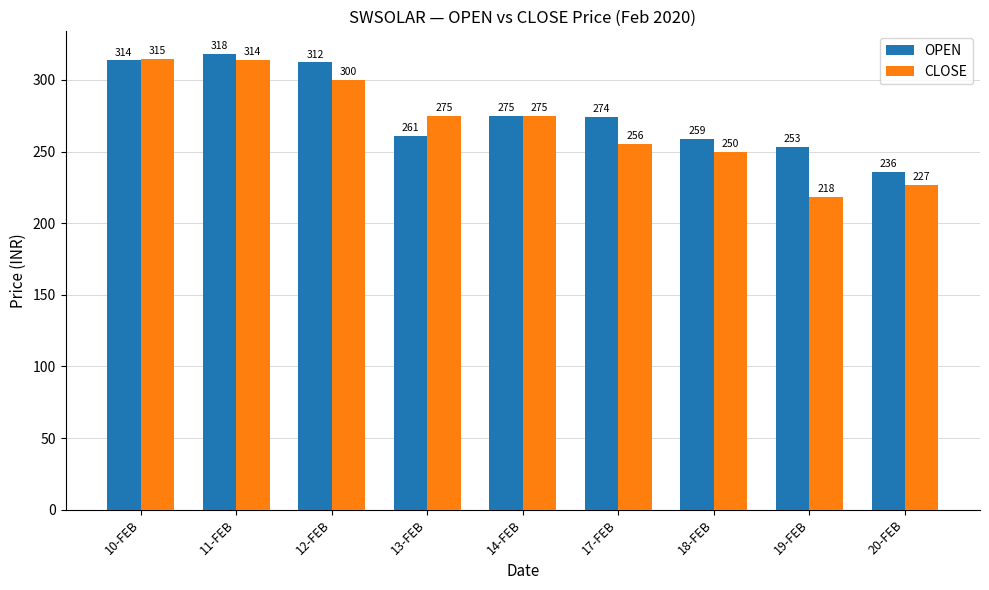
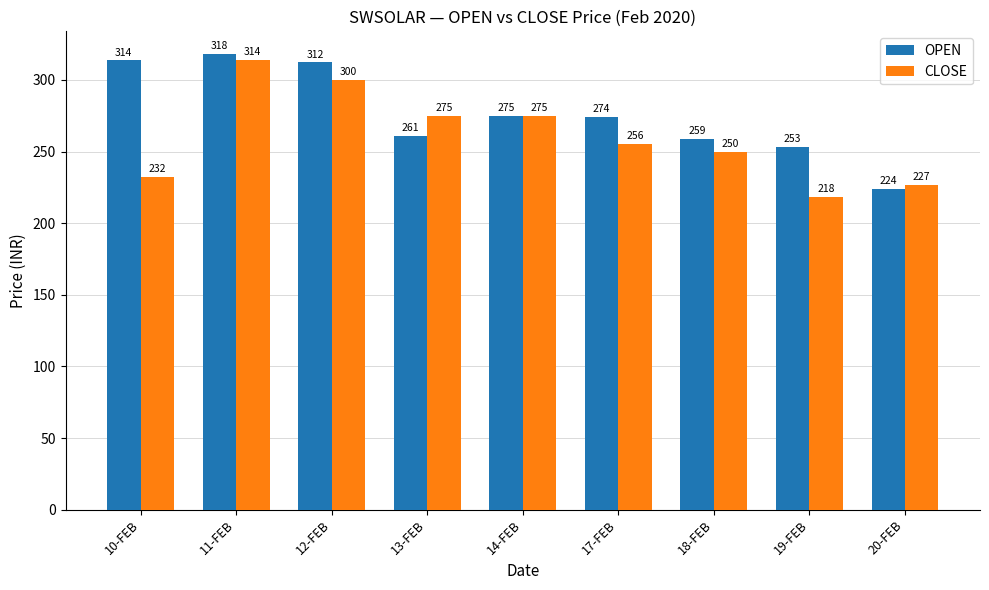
CLOSE, 10-FEB: 315 -> 232
OPEN, 20-FEB: 236 -> 224
